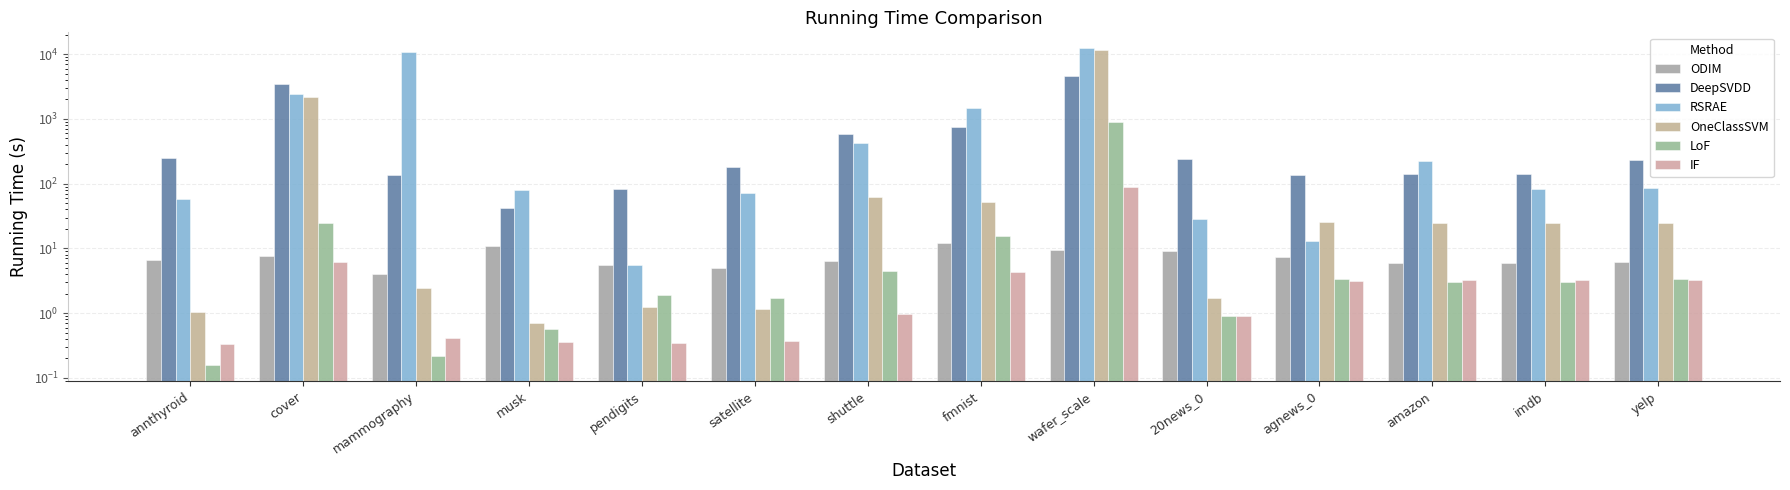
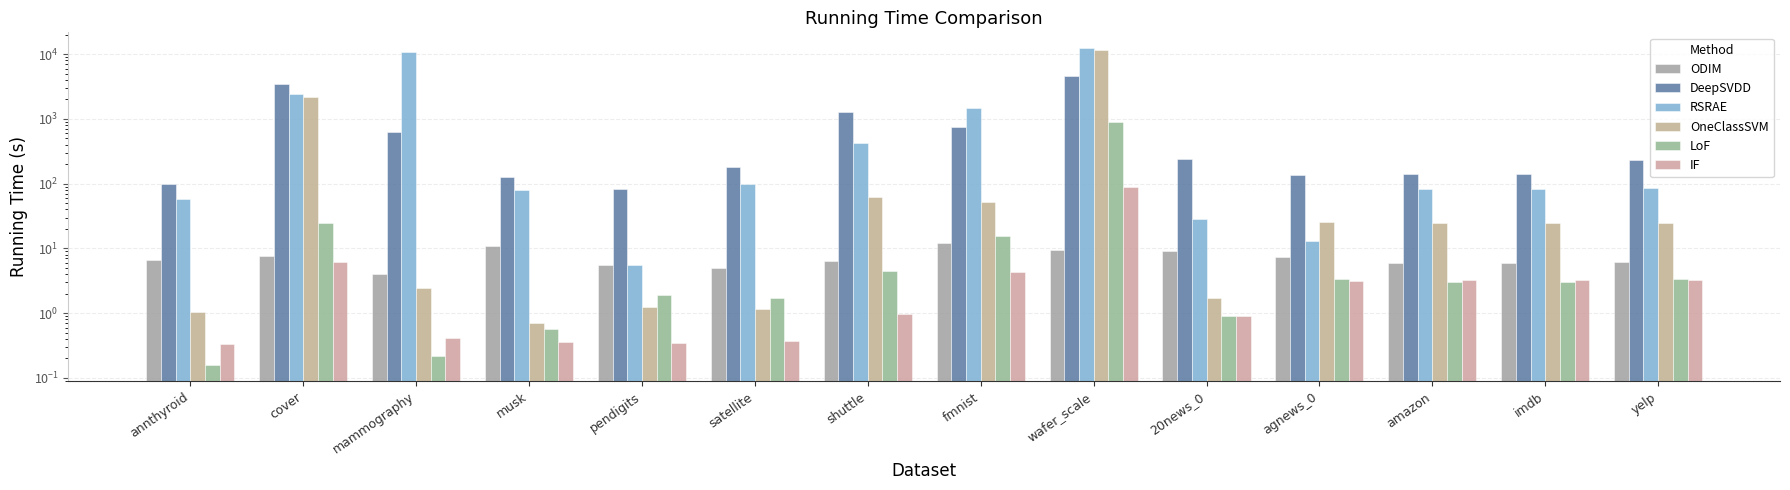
DeepSVDD, annthyroid: 250 -> 100
DeepSVDD, mammography: 140 -> 600
DeepSVDD, musk: 40 -> 120
RSRAE, satellite: 70 -> 100
DeepSVDD, shuttle: 600 -> 1300
RSRAE, amazon: 220 -> 80
